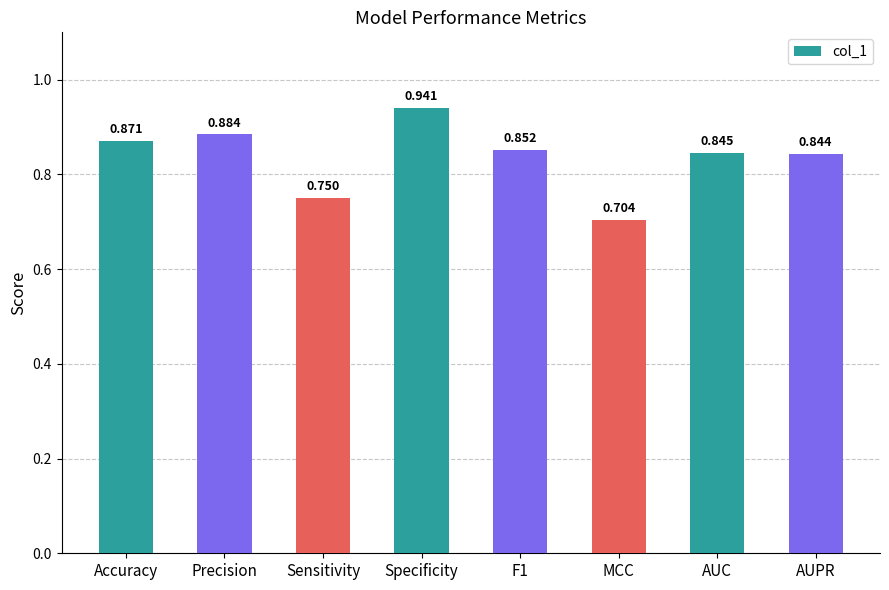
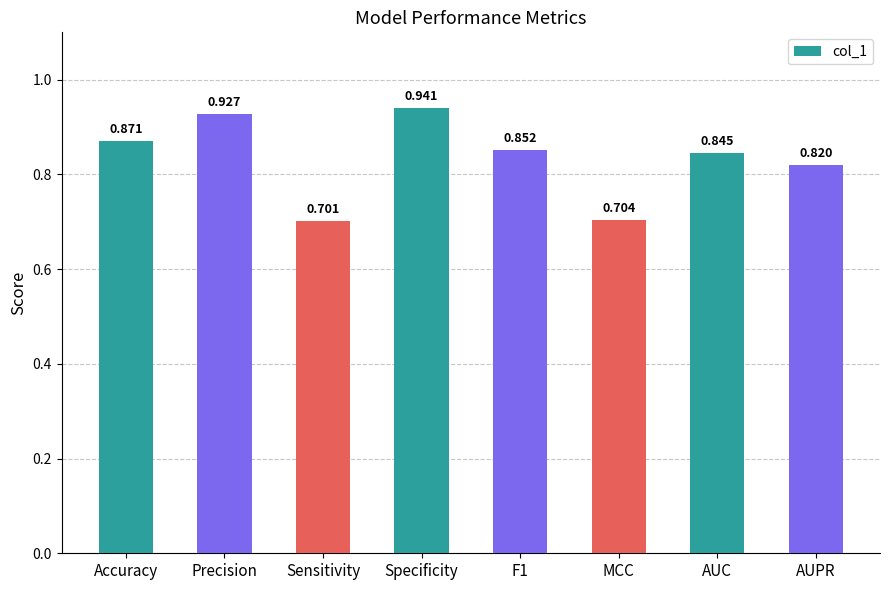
Precision: 0.884 -> 0.927
Sensitivity: 0.750 -> 0.701
AUPR: 0.844 -> 0.820
